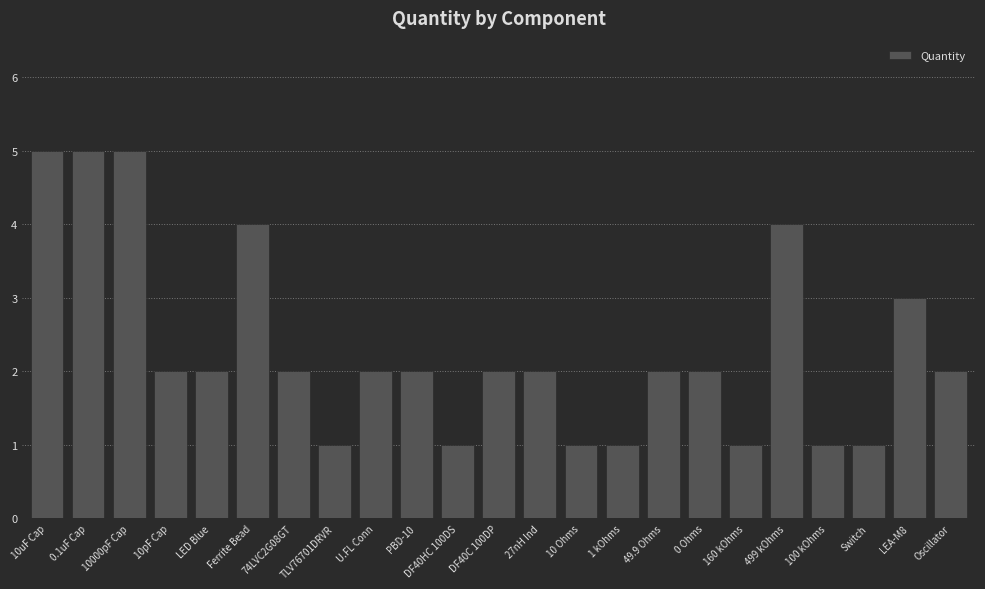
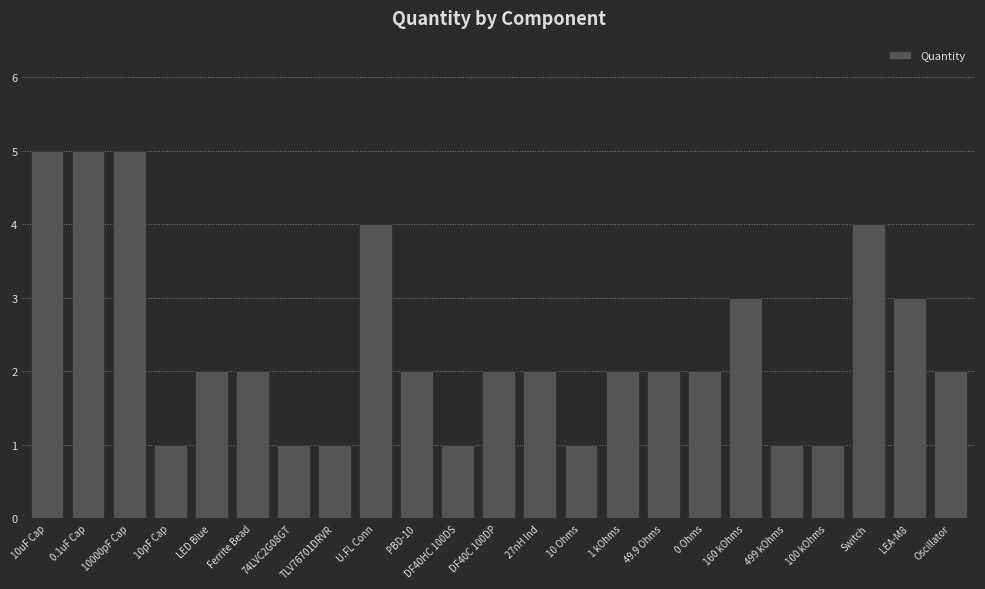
10pF Cap: 2 -> 1
Ferrite Bead: 4 -> 2
74LVC2G08GT: 2 -> 1
U.FL Conn: 2 -> 4
1 kOhms: 1 -> 2
160 kOhms: 1 -> 3
499 kOhms: 4 -> 1
Switch: 1 -> 4
